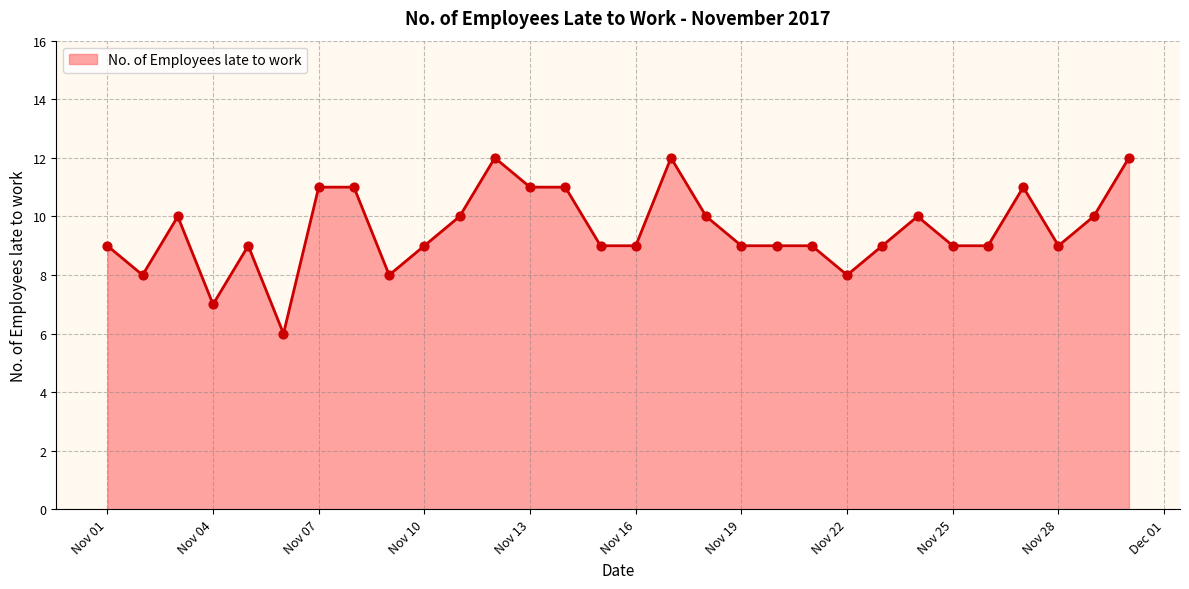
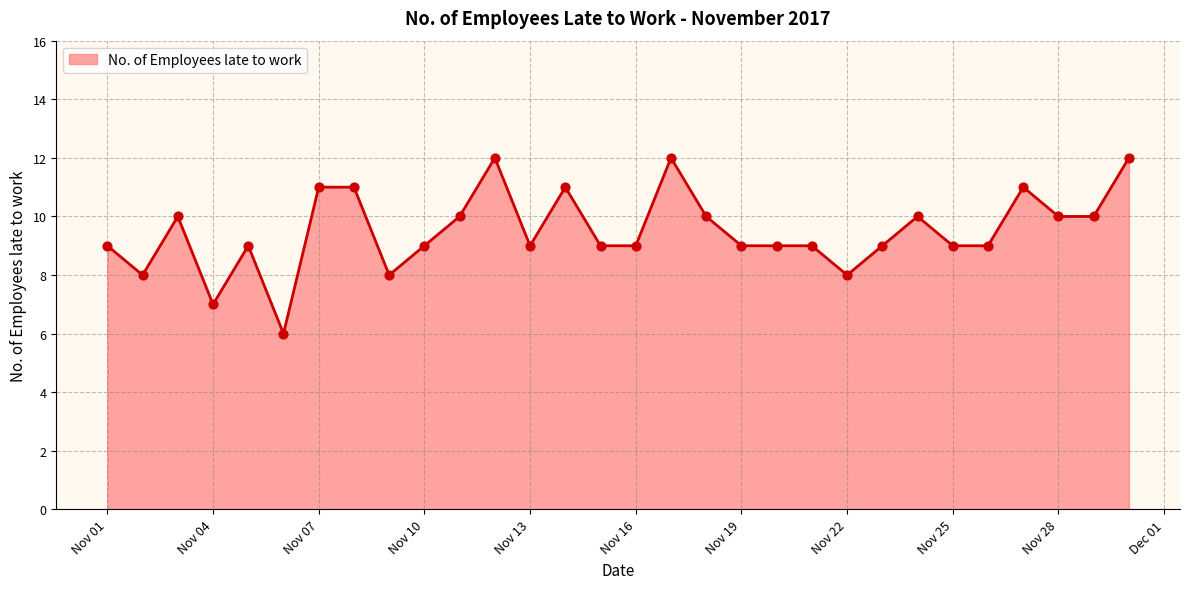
Nov 13: 11 -> 9
Nov 28: 9 -> 10
